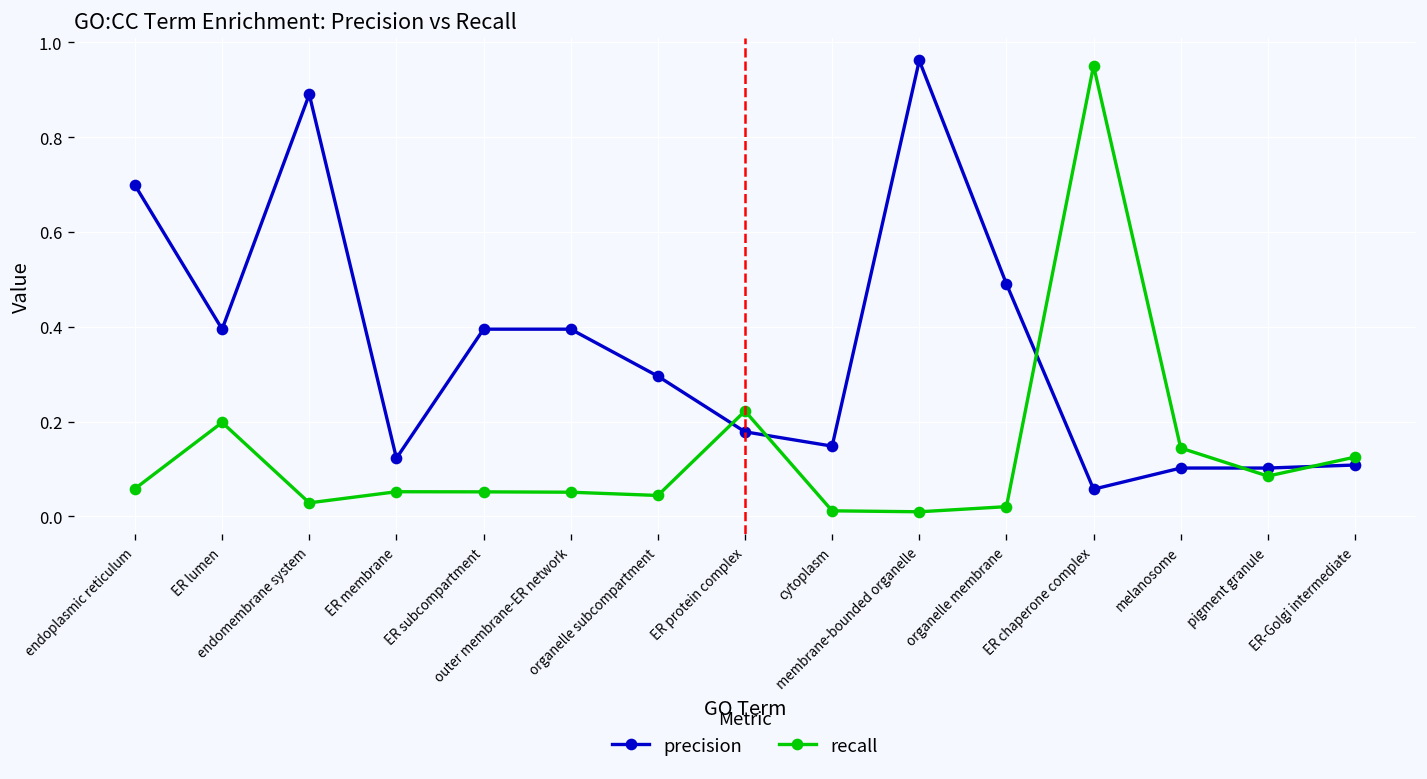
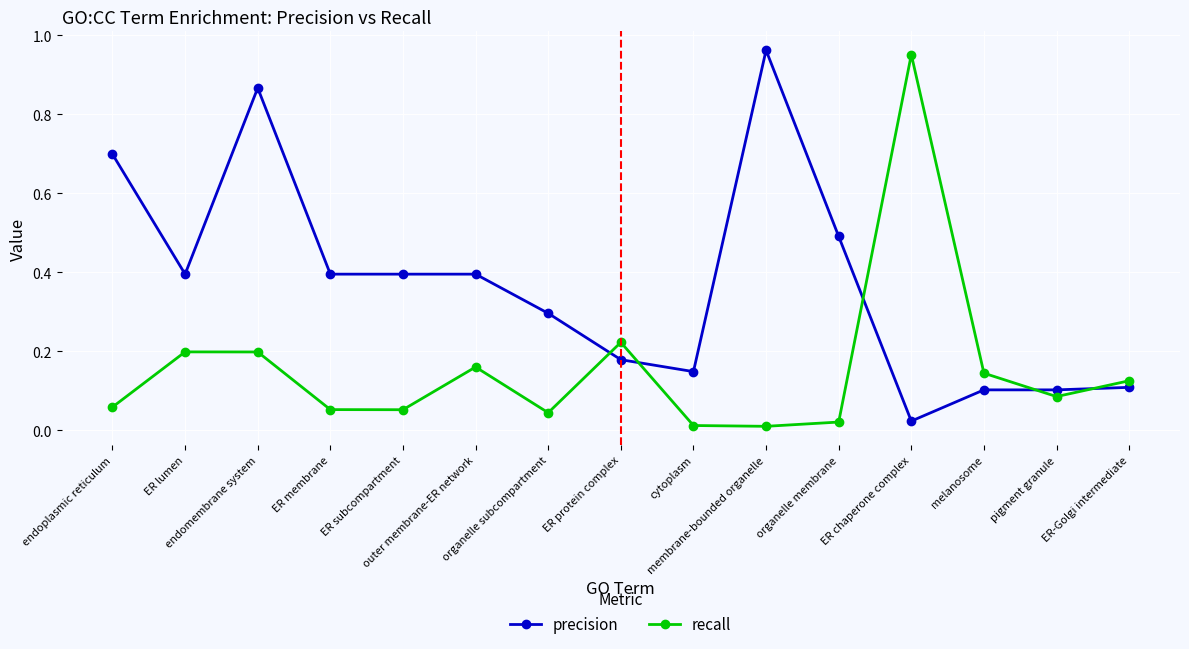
precision, endomembrane system: 0.89 -> 0.87
recall, endomembrane system: 0.03 -> 0.20
precision, ER membrane: 0.12 -> 0.39
recall, outer membrane-ER network: 0.05 -> 0.16
precision, ER chaperone complex: 0.06 -> 0.02
